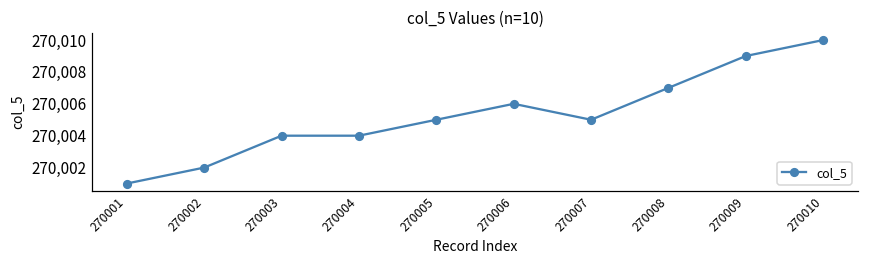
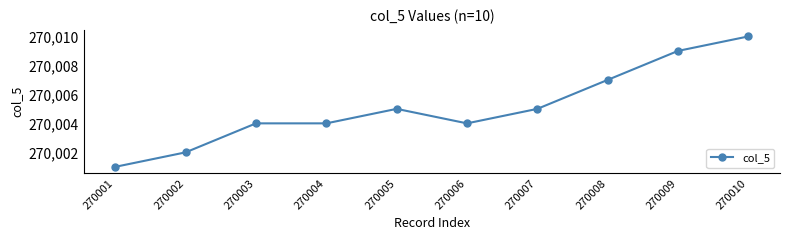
270006: 270,006 -> 270,004
